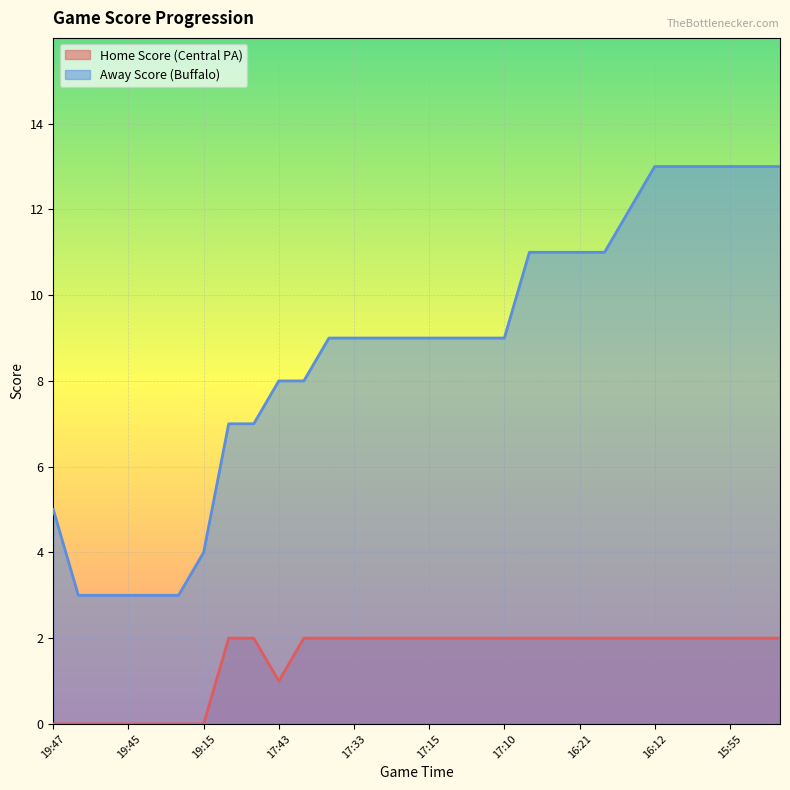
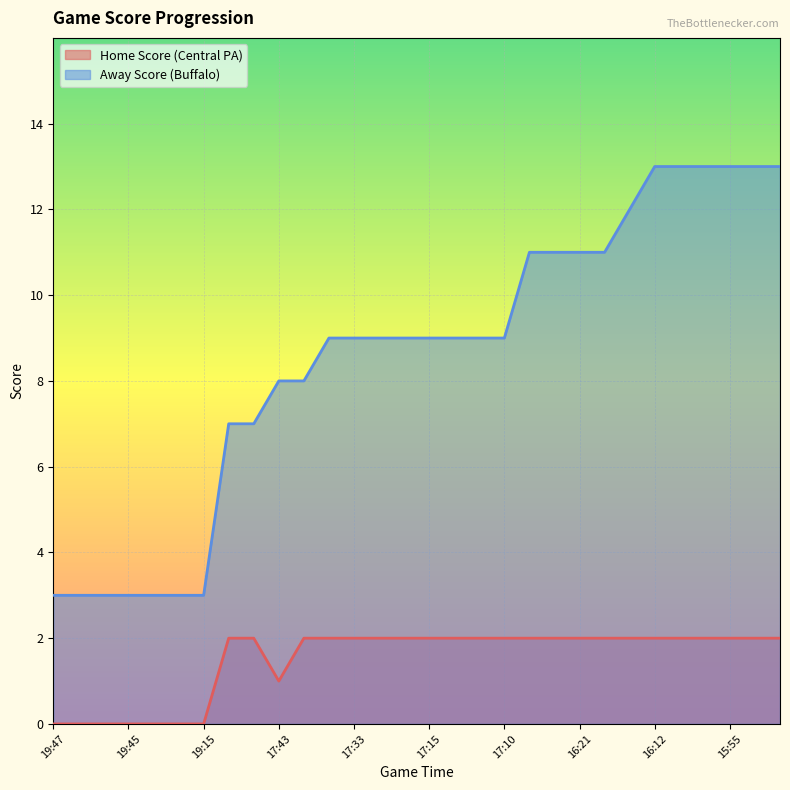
Away Score (Buffalo), 19:47: 5 -> 3
Away Score (Buffalo), 19:15: 4 -> 3
